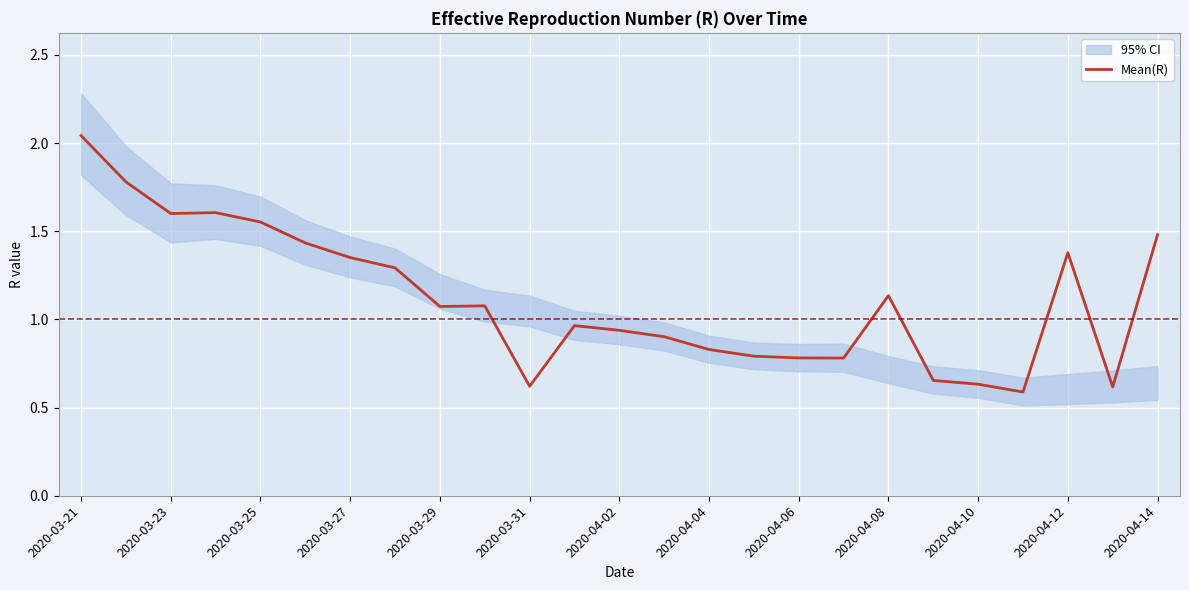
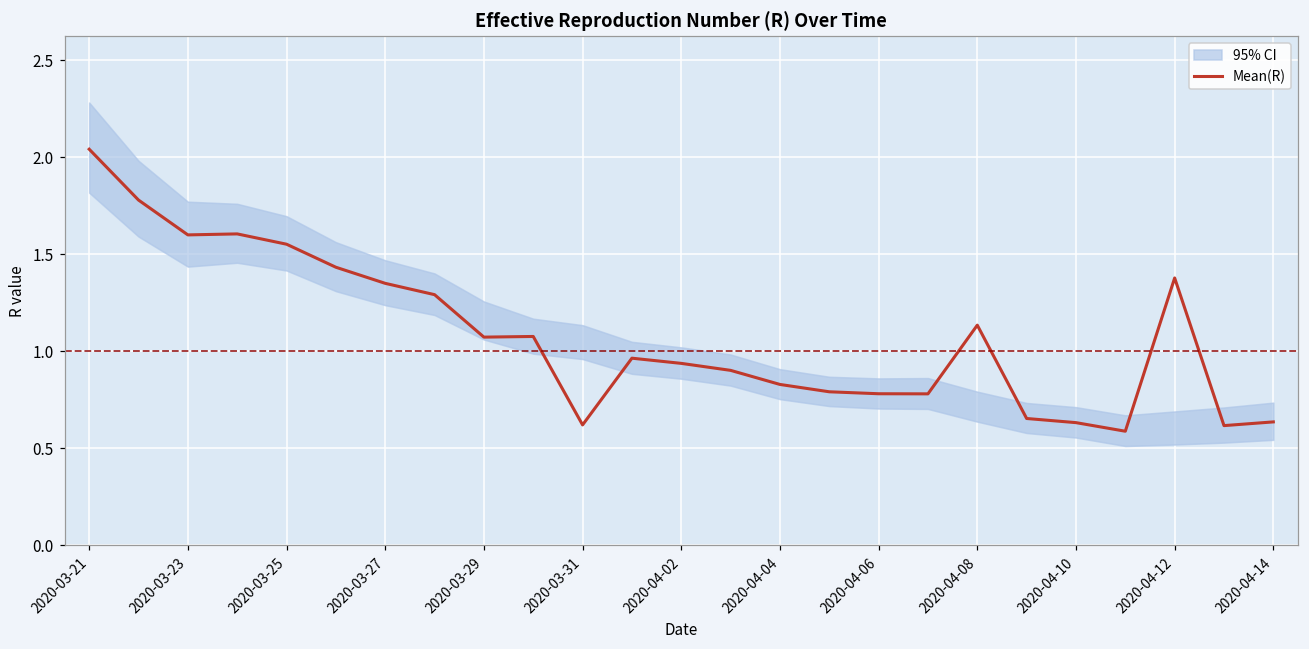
Mean(R), 2020-04-14: 1.48 -> 0.64
